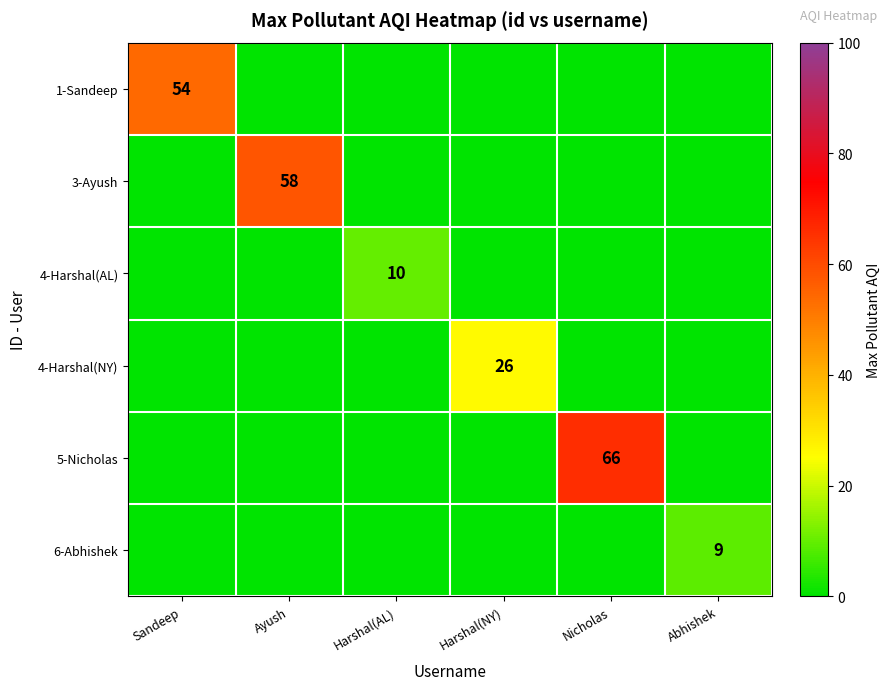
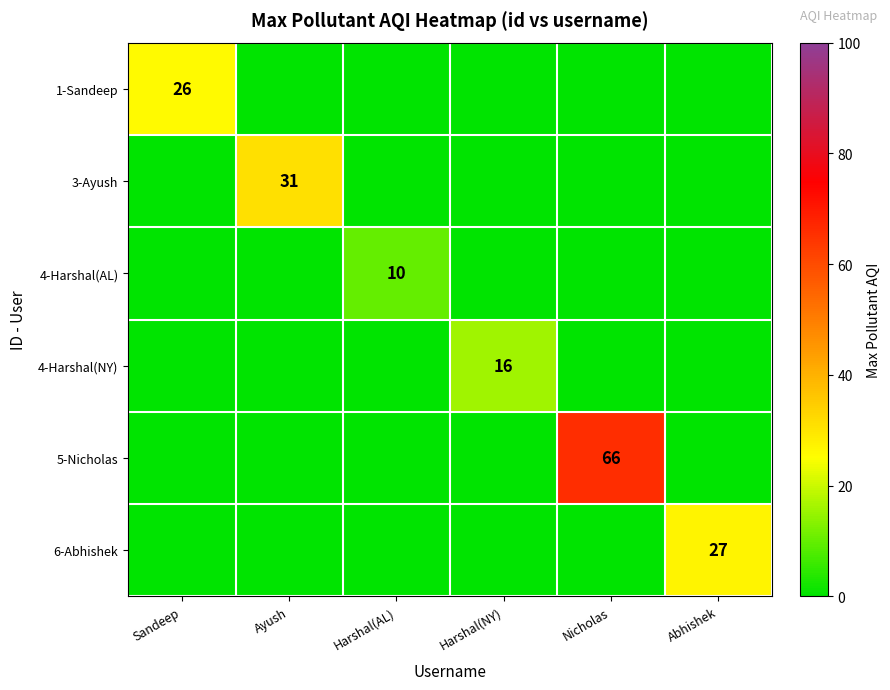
1-Sandeep, Sandeep: 54 -> 26
3-Ayush, Ayush: 58 -> 31
4-Harshal(NY), Harshal(NY): 26 -> 16
6-Abhishek, Abhishek: 9 -> 27
